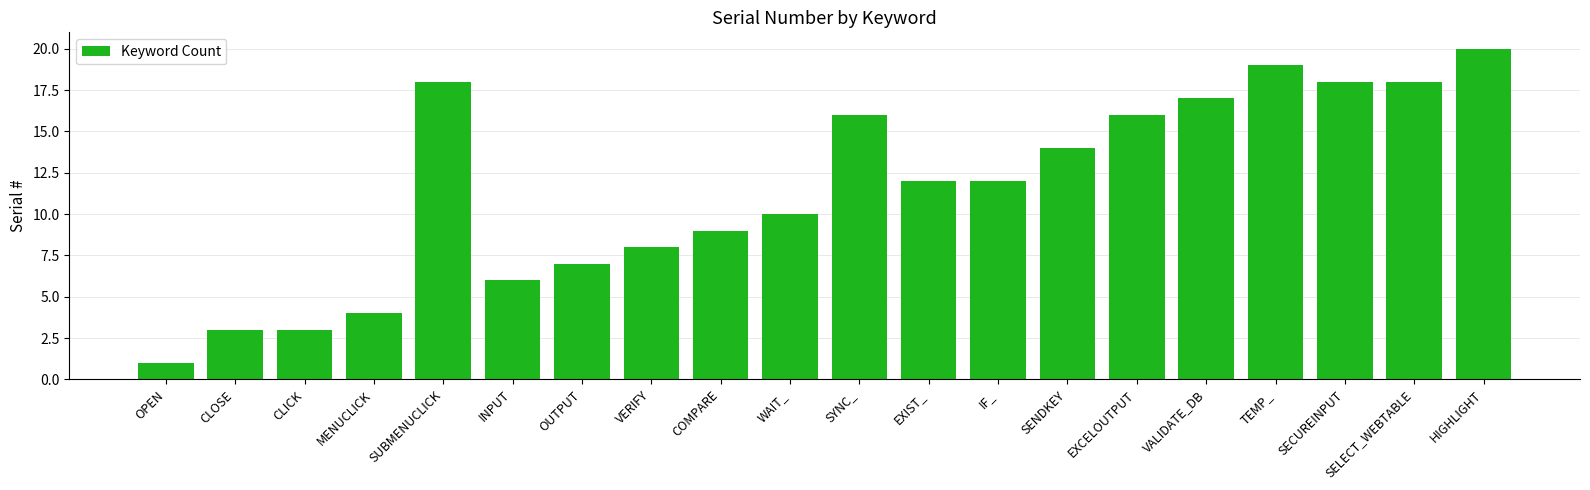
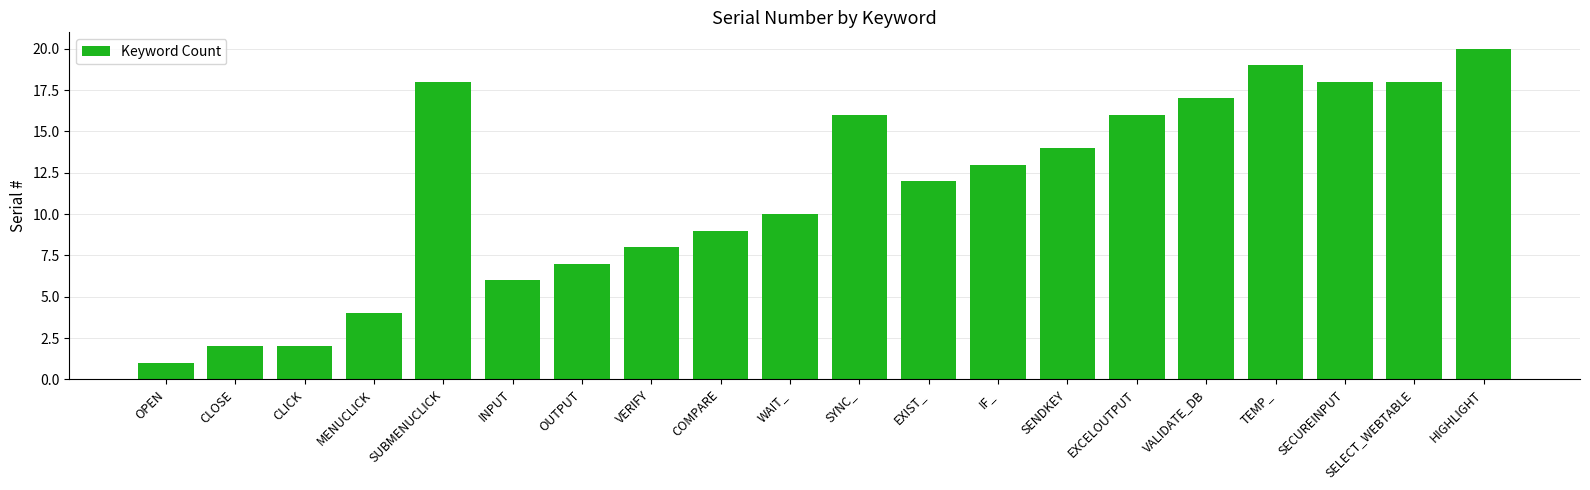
CLOSE: 3 -> 2
CLICK: 3 -> 2
IF_: 12 -> 13
